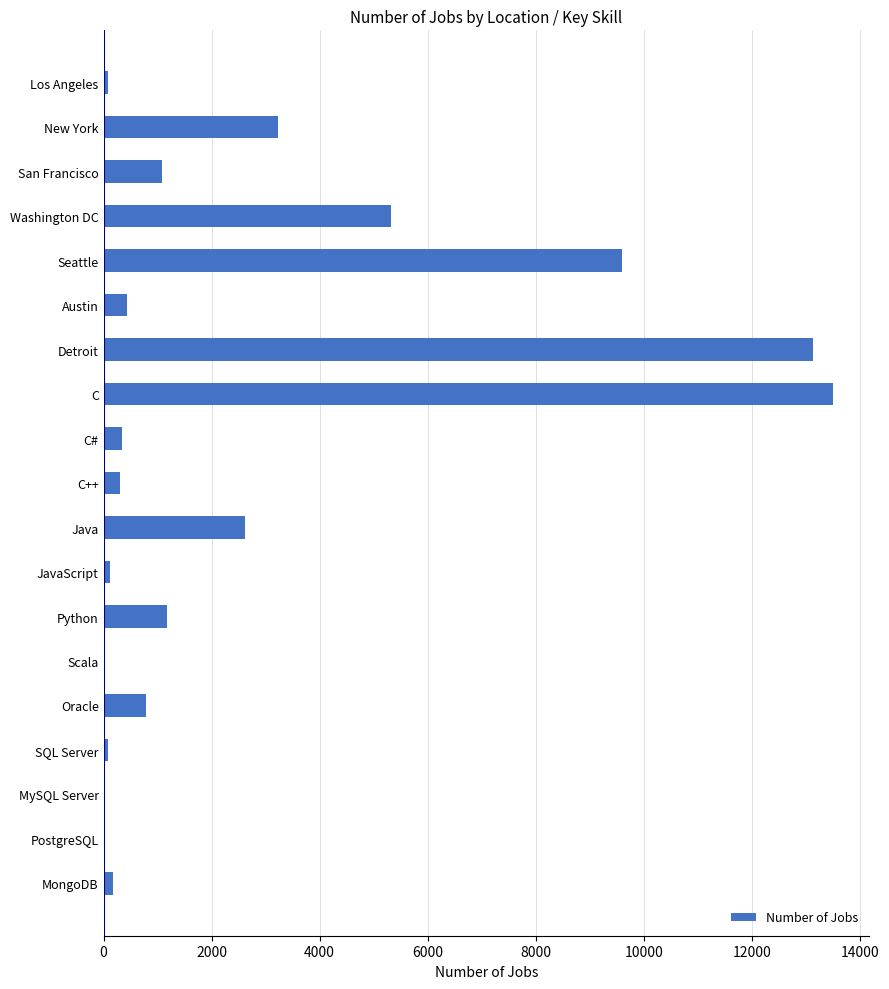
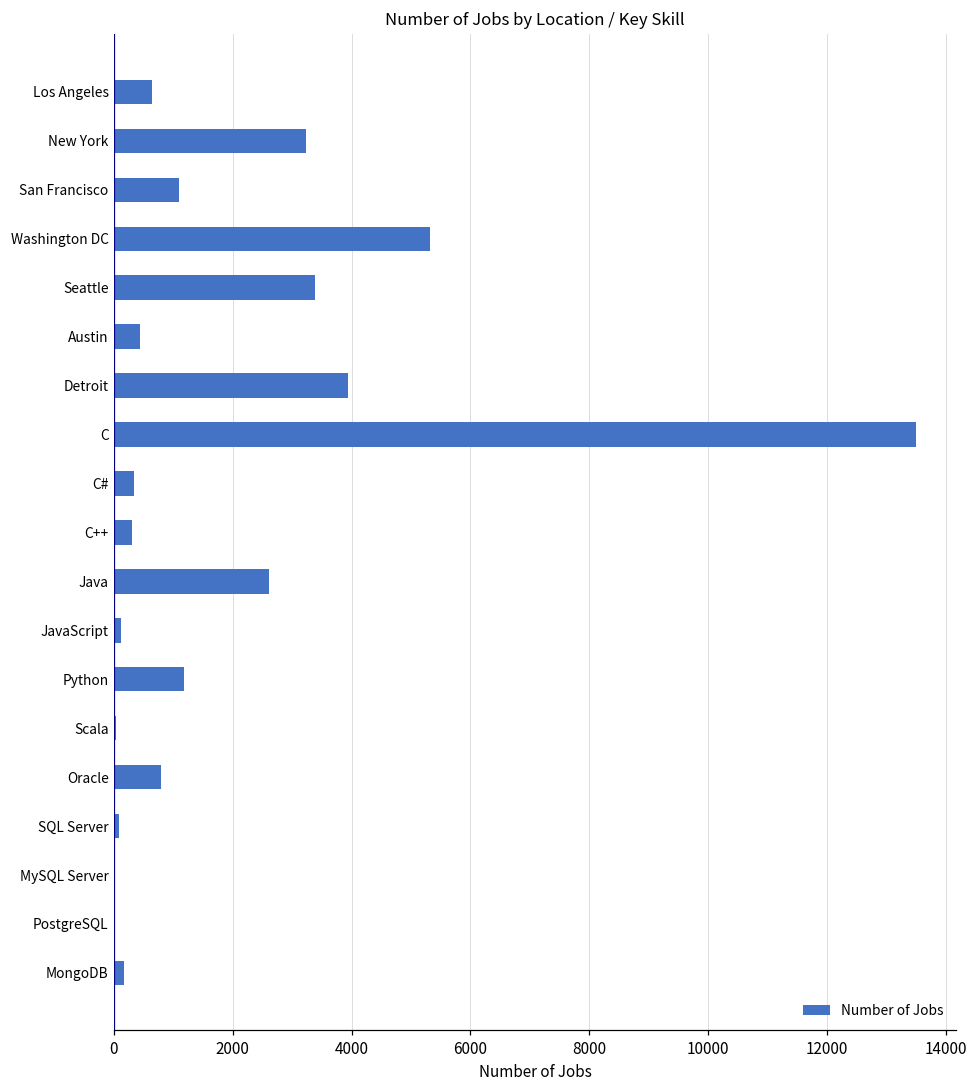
Los Angeles: 100 -> 600
Seattle: 9600 -> 3400
Detroit: 13100 -> 3900
